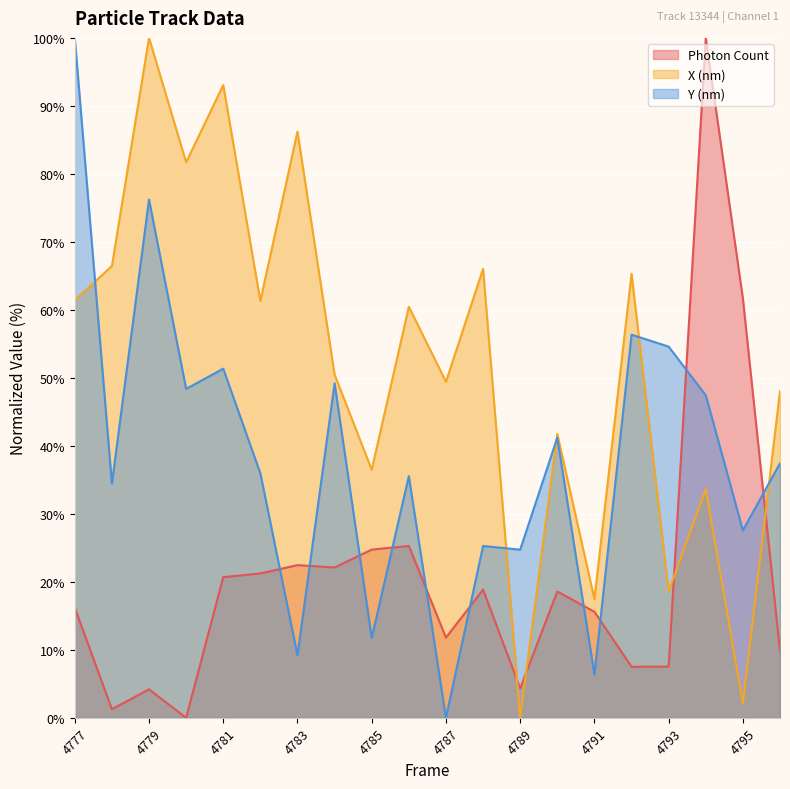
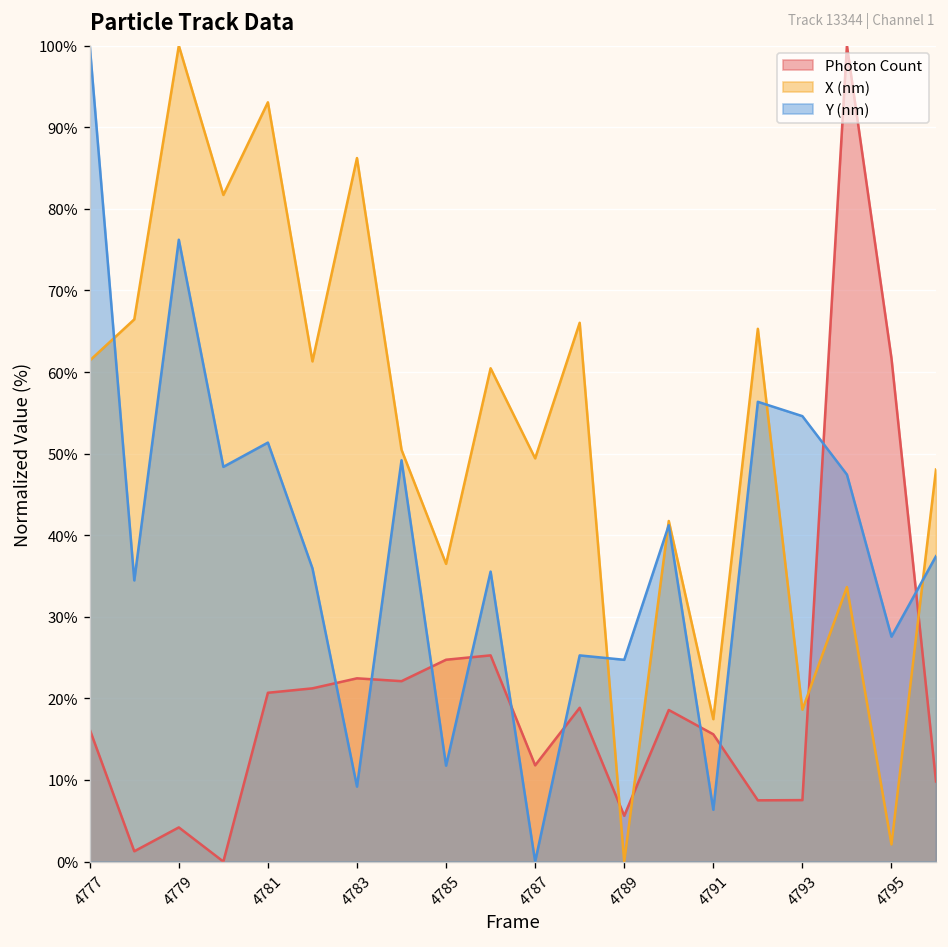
Photon Count, 4789: 4% -> 6%
